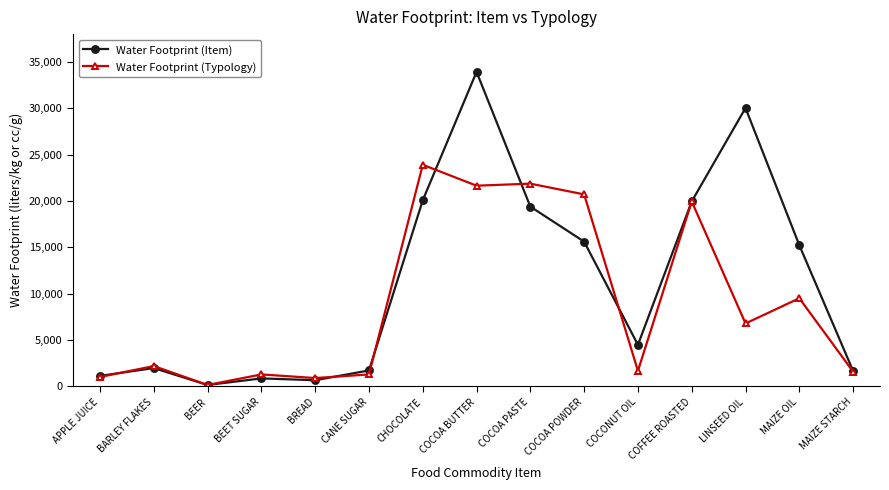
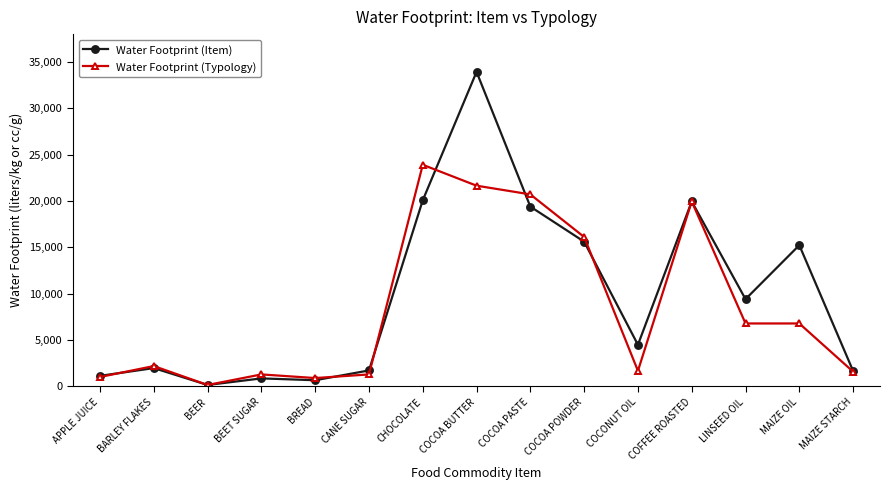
Water Footprint (Typology), COCOA PASTE: 22,000 -> 21,000
Water Footprint (Typology), COCOA POWDER: 21,000 -> 16,000
Water Footprint (Item), LINSEED OIL: 30,000 -> 9,000
Water Footprint (Typology), MAIZE OIL: 10,000 -> 7,000
